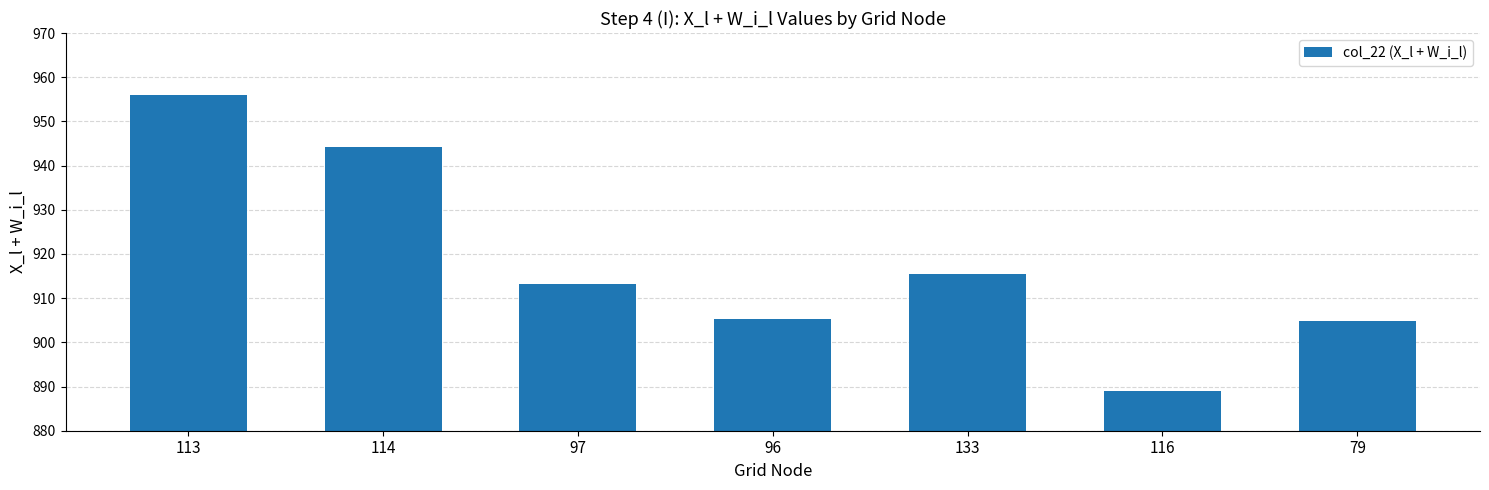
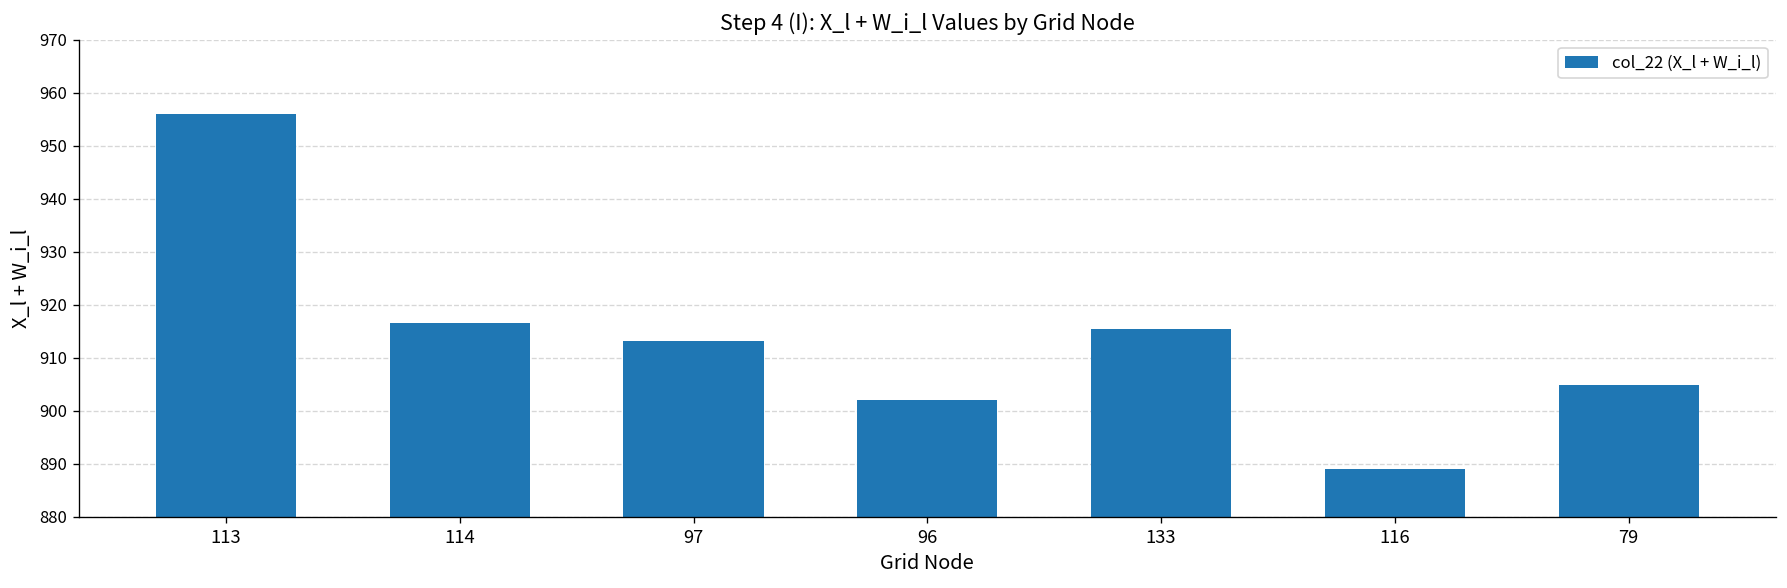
114: 944 -> 917
96: 905 -> 902
